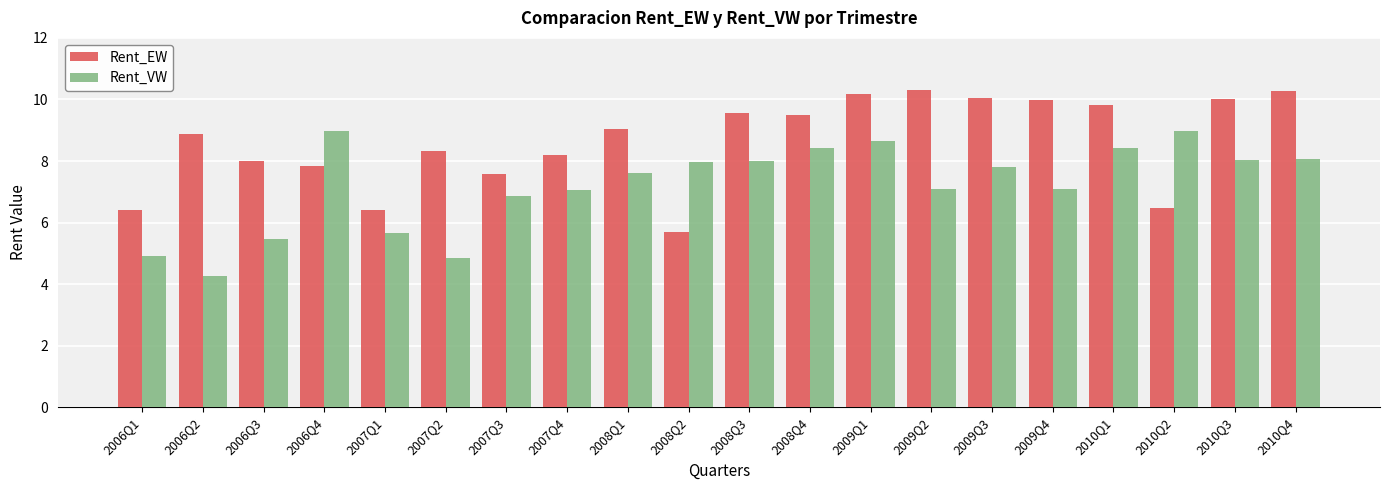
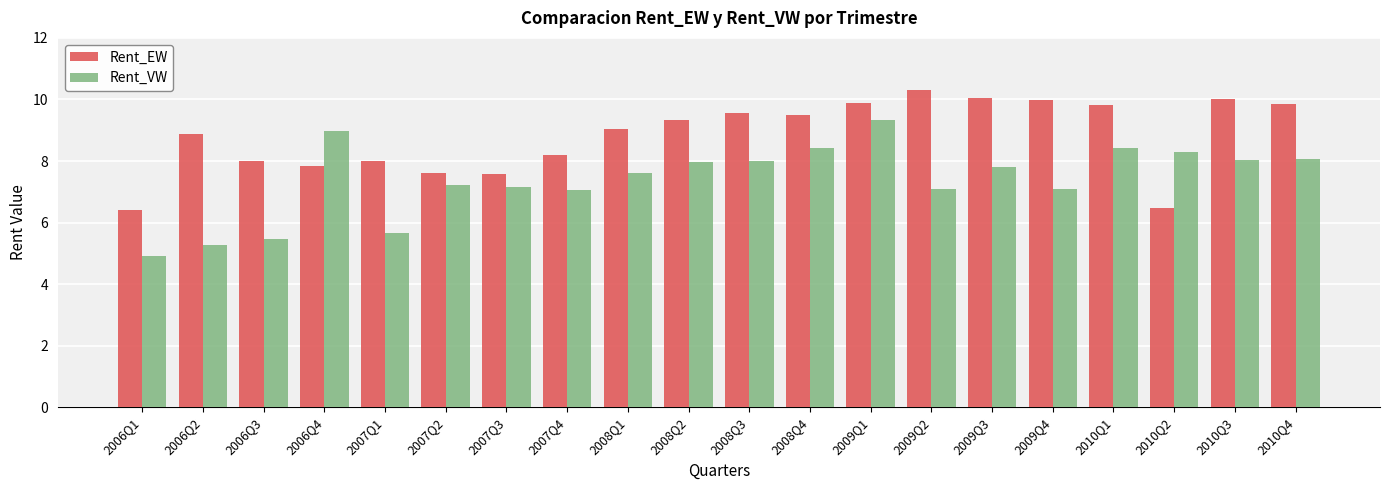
Rent_VW, 2006Q2: 4.3 -> 5.3
Rent_EW, 2007Q1: 6.4 -> 8.0
Rent_EW, 2007Q2: 8.3 -> 7.6
Rent_VW, 2007Q2: 4.8 -> 7.2
Rent_VW, 2007Q3: 6.9 -> 7.1
Rent_EW, 2008Q2: 5.7 -> 9.3
Rent_EW, 2009Q1: 10.2 -> 9.9
Rent_VW, 2009Q1: 8.6 -> 9.3
Rent_VW, 2010Q2: 9.0 -> 8.3
Rent_EW, 2010Q4: 10.3 -> 9.9
